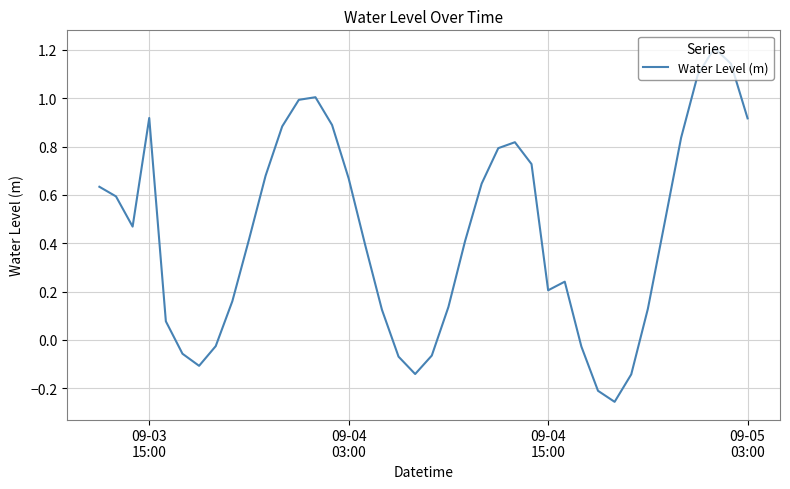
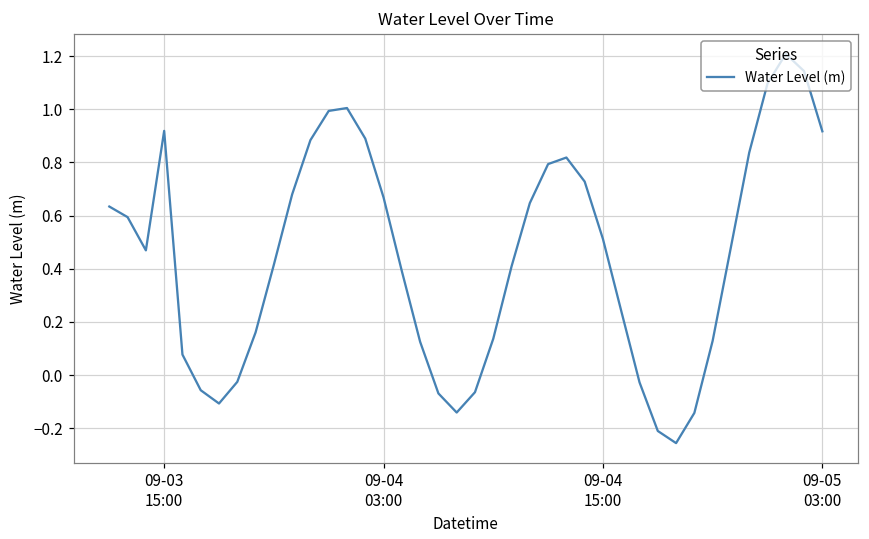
09-04 15:00: 0.21 -> 0.51
